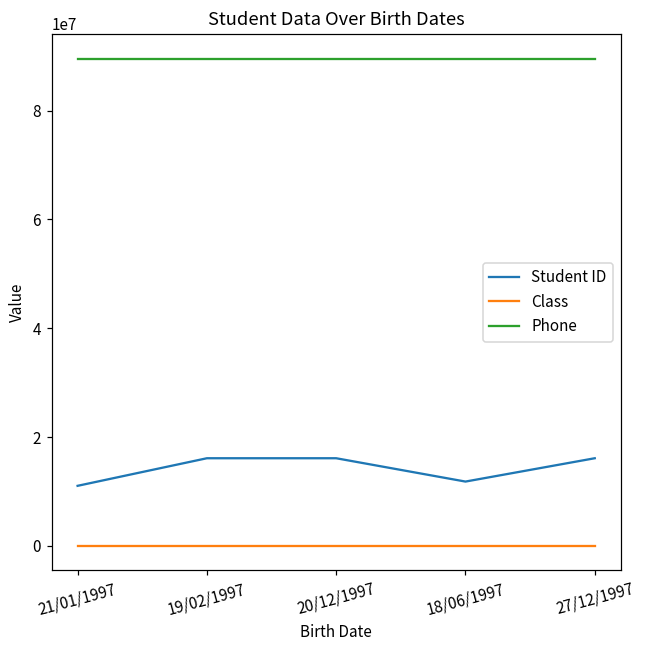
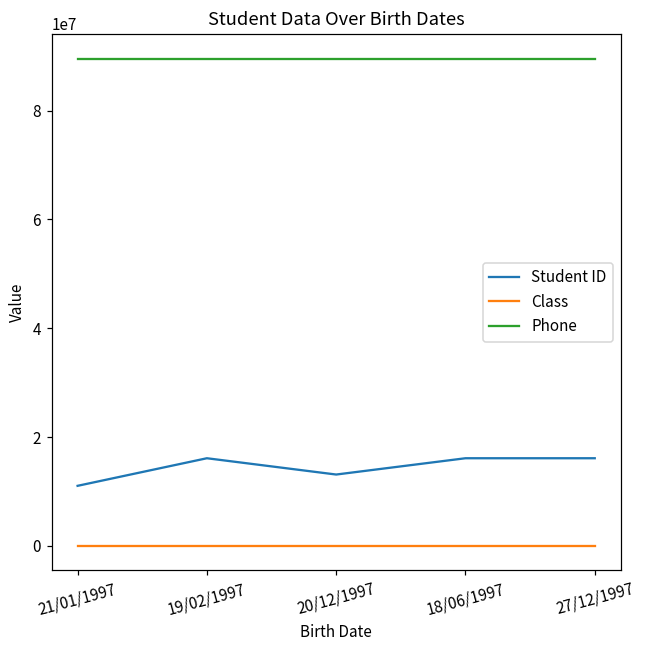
Student ID, 20/12/1997: 16000000 -> 13000000
Student ID, 18/06/1997: 12000000 -> 16000000
